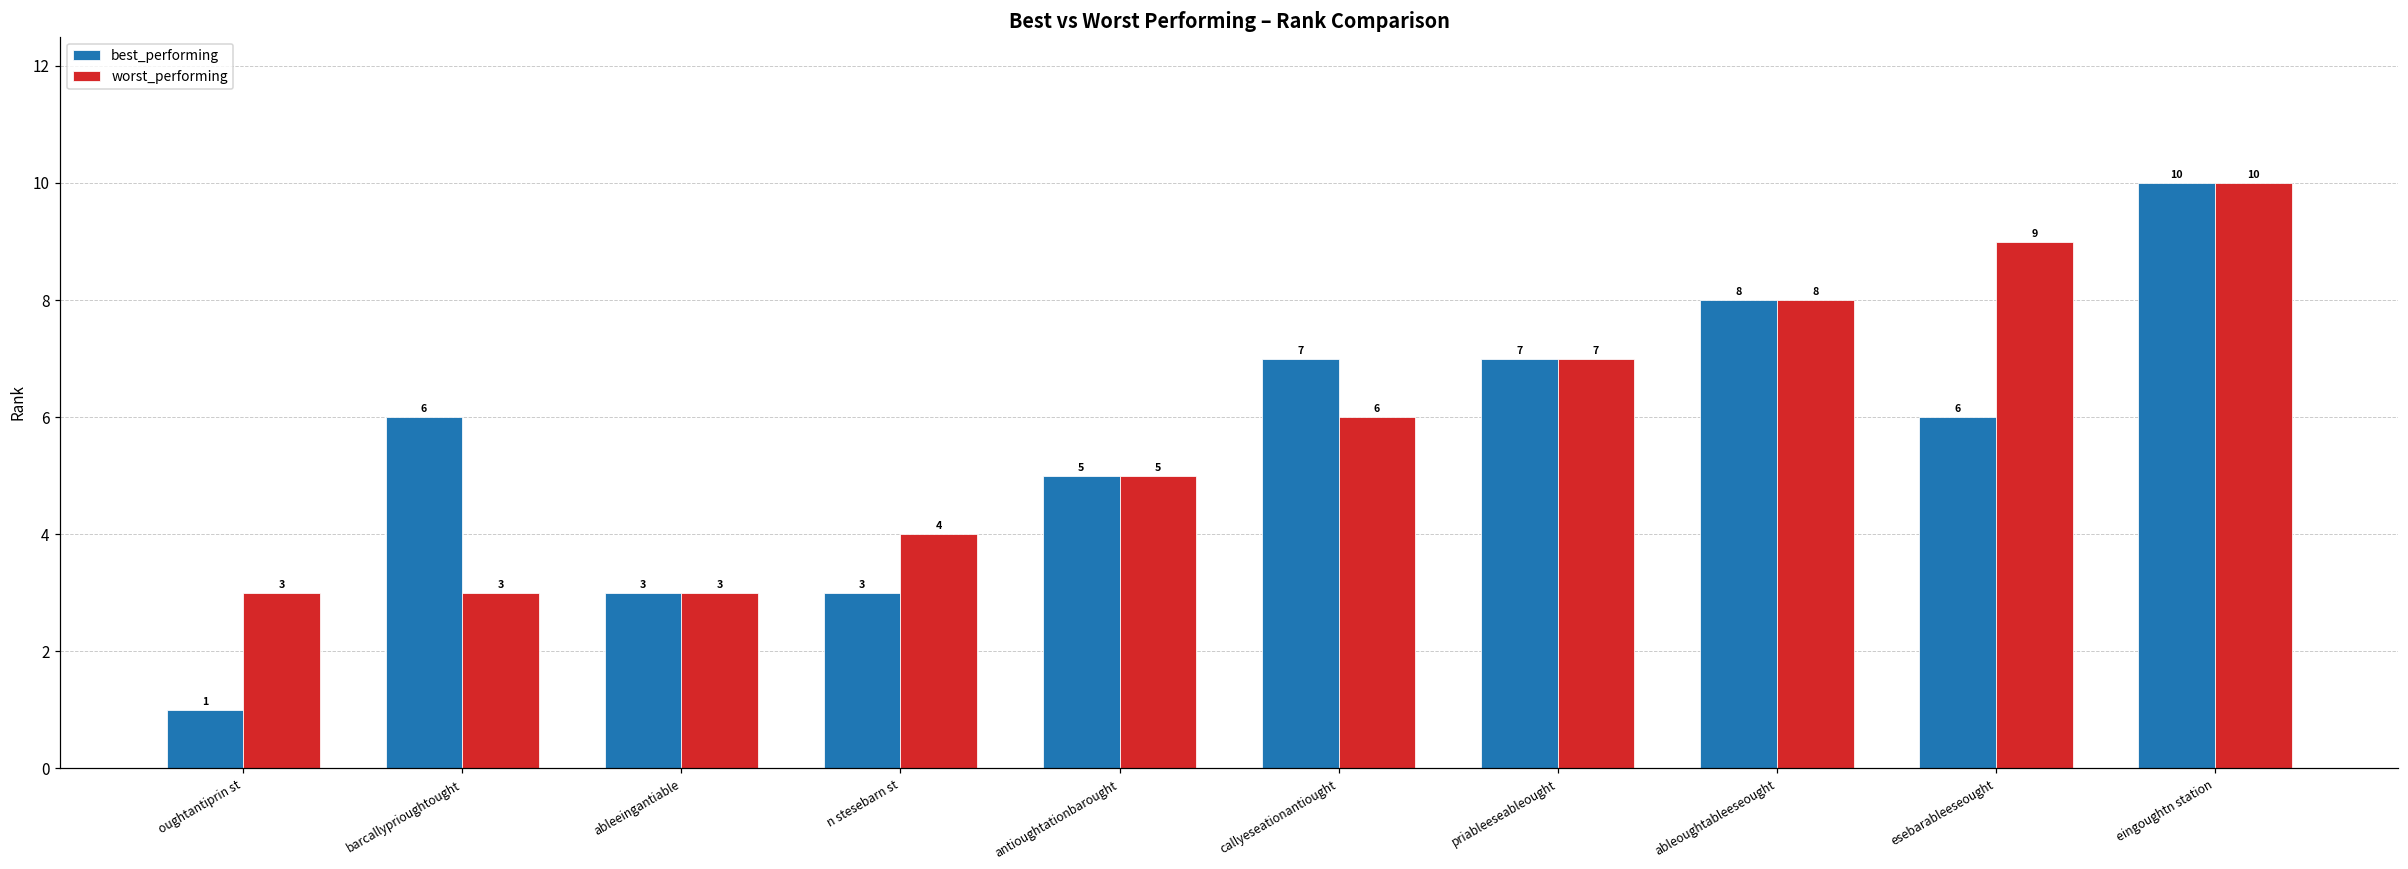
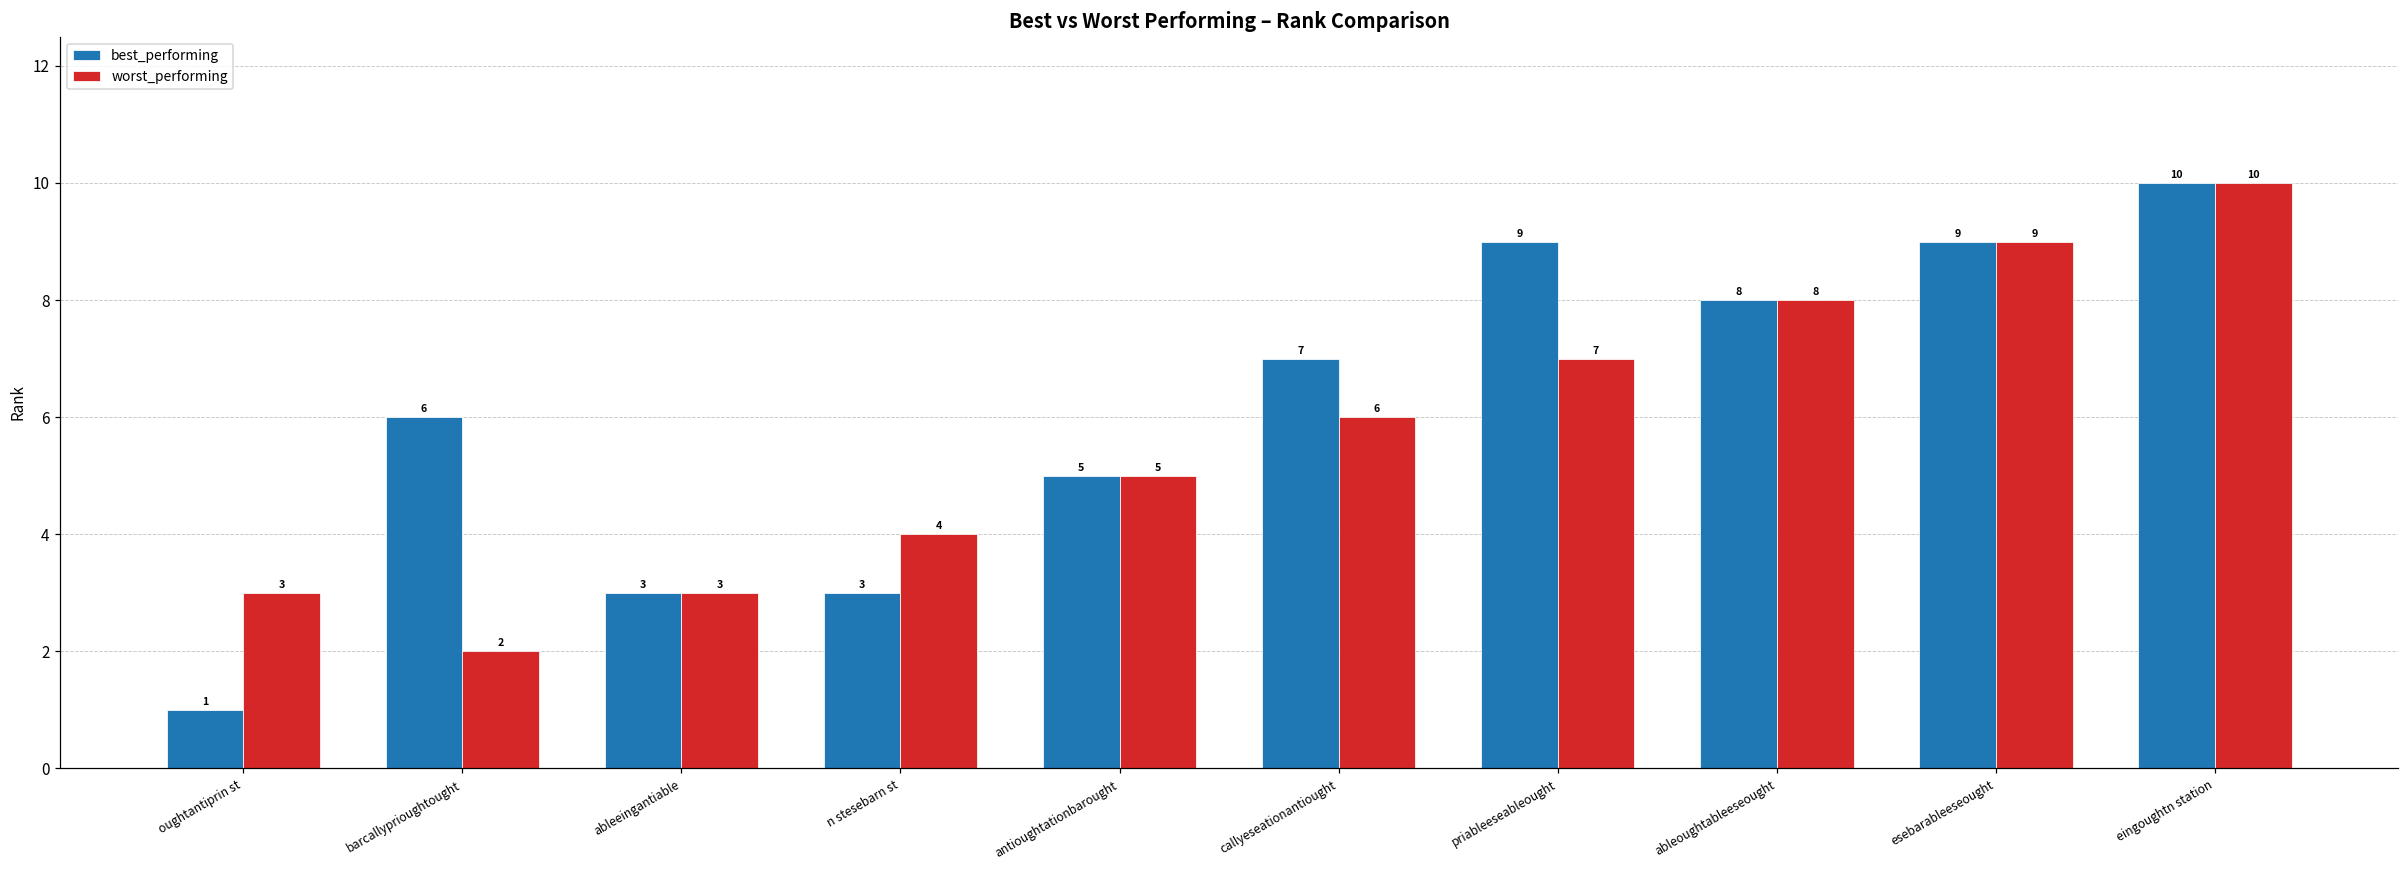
worst_performing, barcallyprioughtought: 3 -> 2
best_performing, priableeseableought: 7 -> 9
best_performing, esebarableeseought: 6 -> 9
